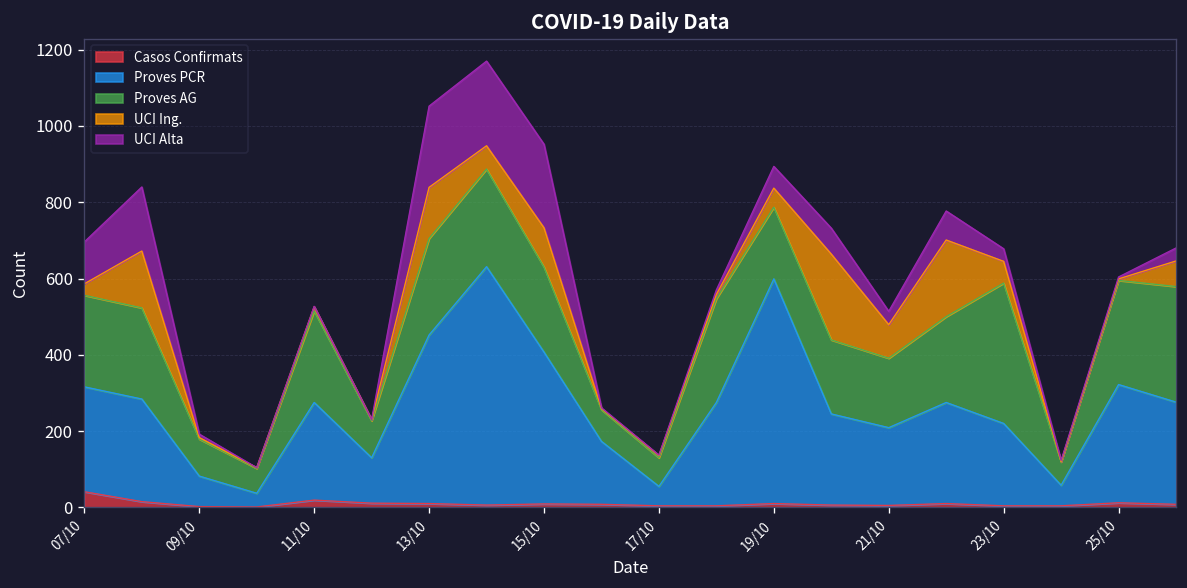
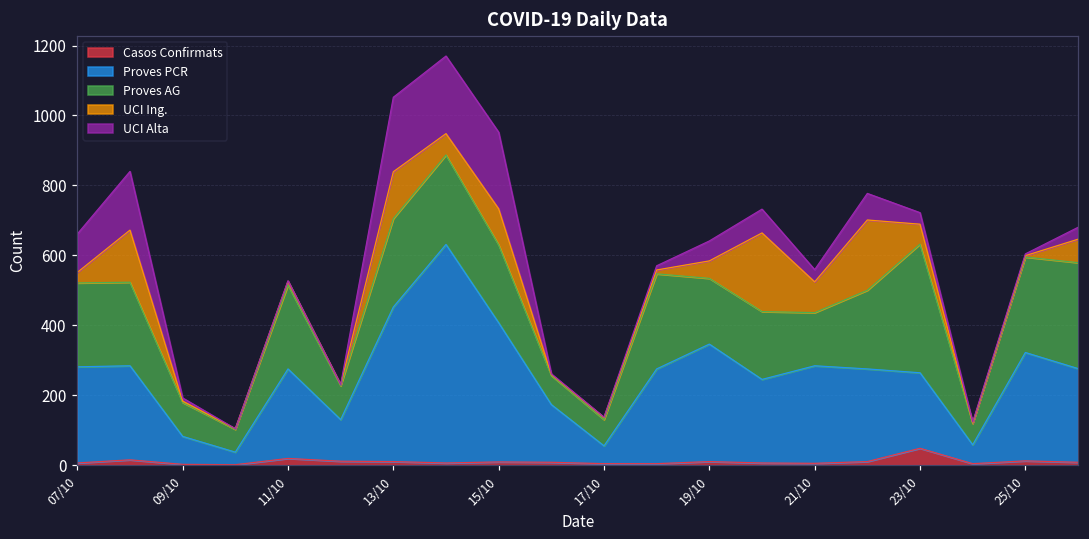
Casos Confirmats, 07/10: 40 -> 10
Proves PCR, 19/10: 590 -> 340
Proves PCR, 21/10: 200 -> 280
Proves AG, 21/10: 180 -> 150
Casos Confirmats, 23/10: 0 -> 50
